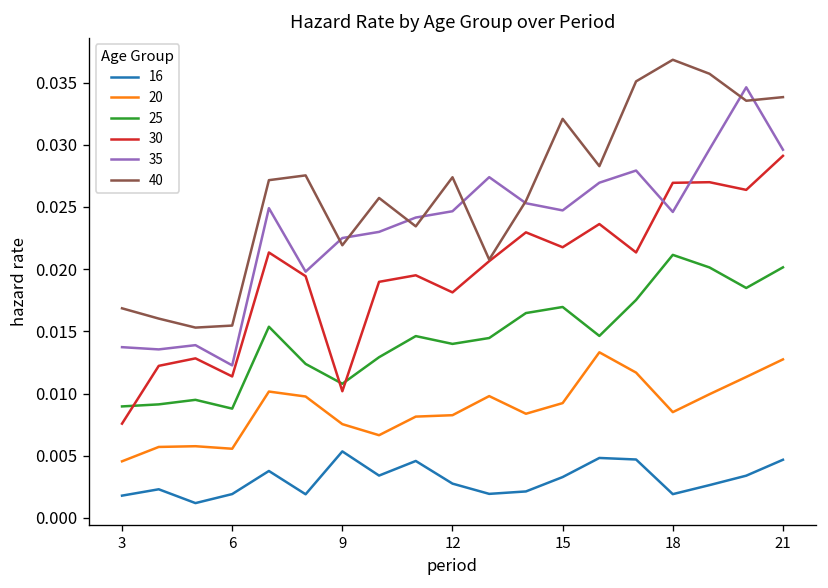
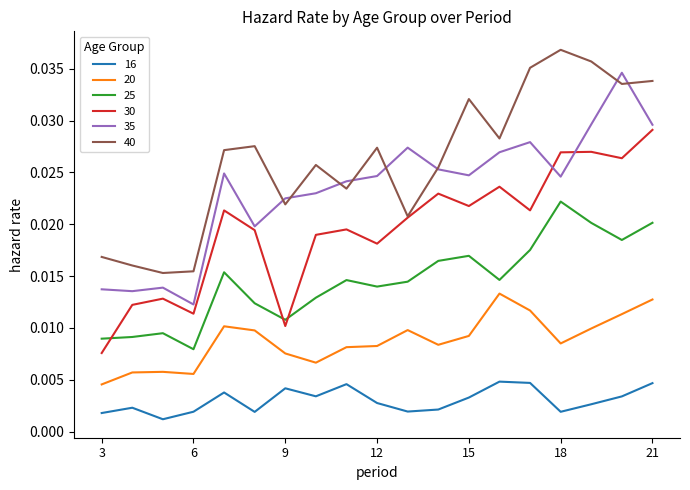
25, 6: 0.0088 -> 0.0079
16, 9: 0.0053 -> 0.0042
25, 18: 0.0211 -> 0.0222
